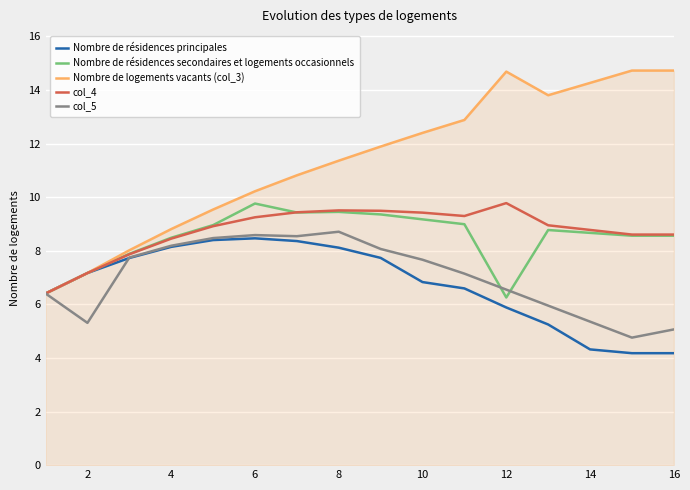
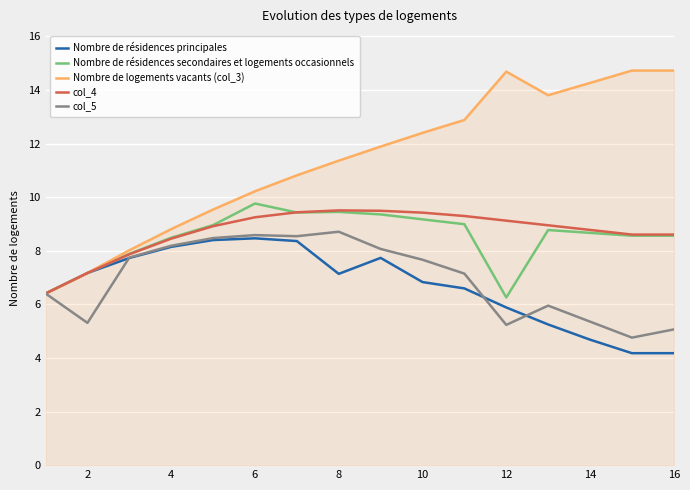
Nombre de résidences principales, 8: 8.1 -> 7.1
col_4, 12: 9.8 -> 9.1
col_5, 12: 6.5 -> 5.2
Nombre de résidences principales, 14: 4.3 -> 4.7
